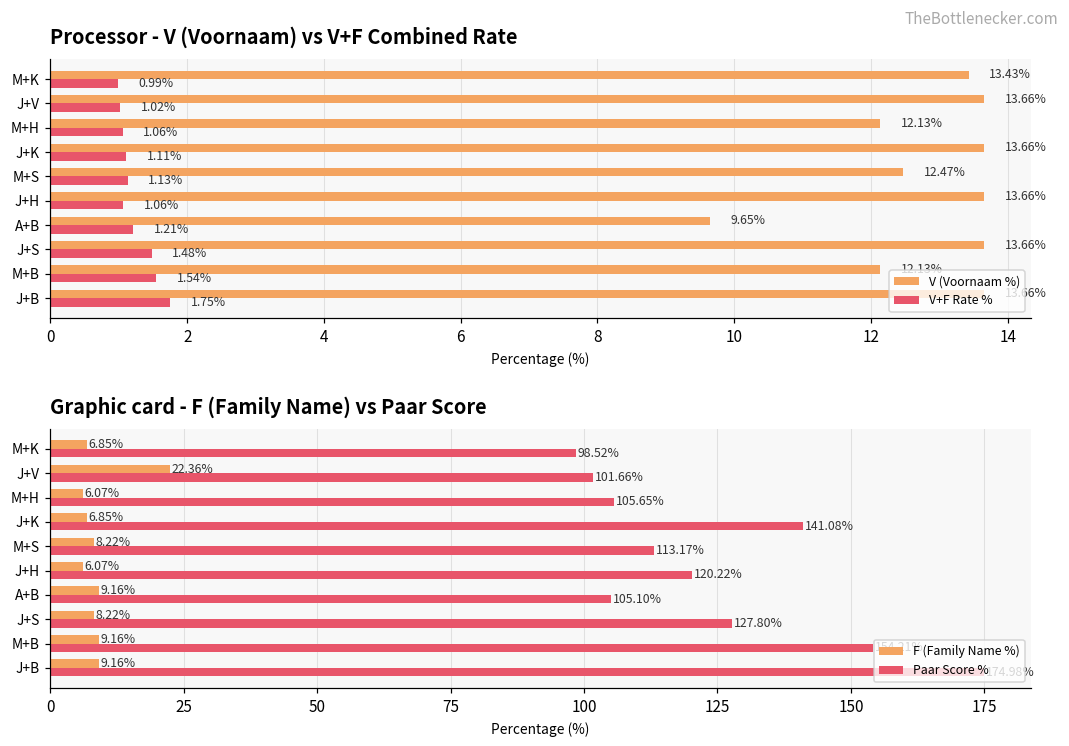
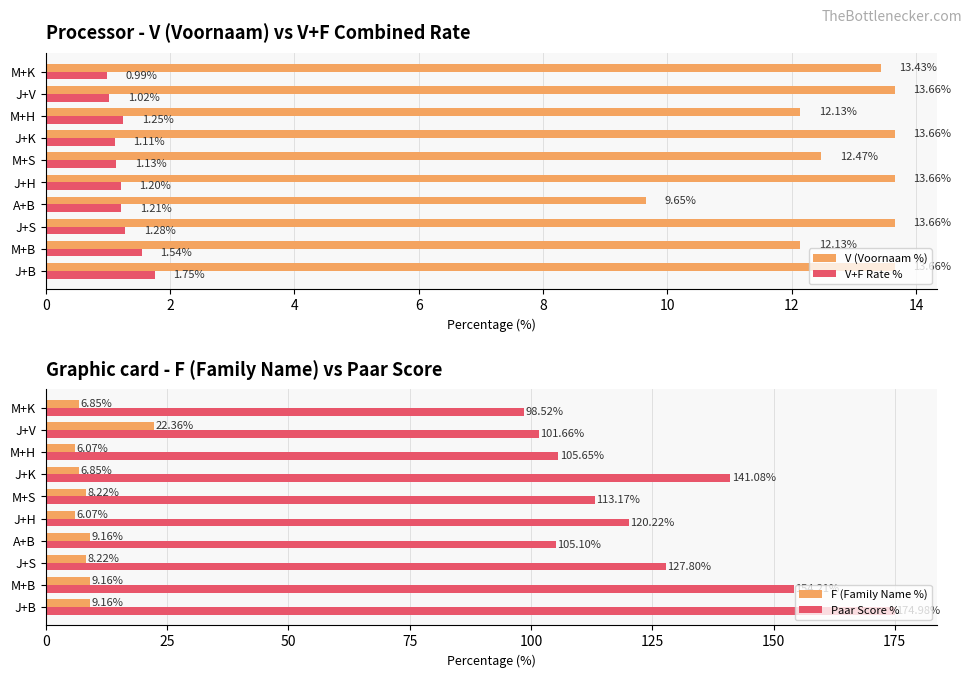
Processor - V (Voornaam) vs V+F Combined Rate, V+F Rate %, M+H: 1.06% -> 1.25%
Processor - V (Voornaam) vs V+F Combined Rate, V+F Rate %, J+H: 1.06% -> 1.20%
Processor - V (Voornaam) vs V+F Combined Rate, V+F Rate %, J+S: 1.48% -> 1.28%
